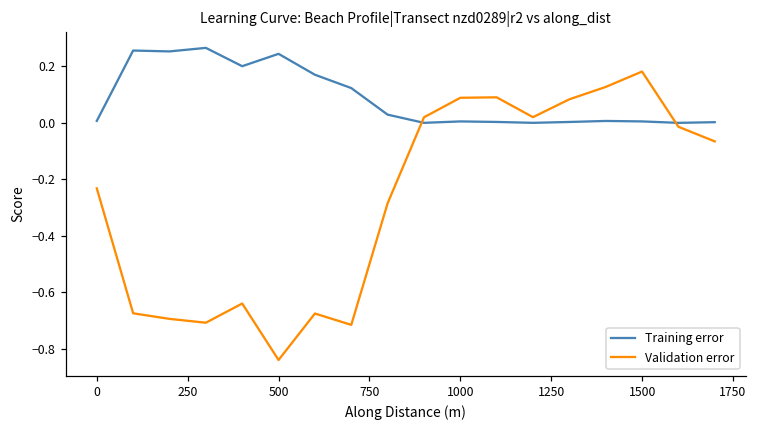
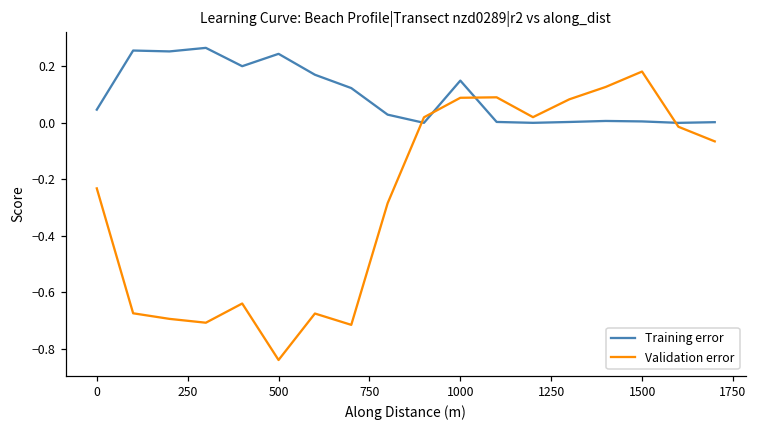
Training error, 0: 0.01 -> 0.05
Training error, 1000: 0.01 -> 0.15
